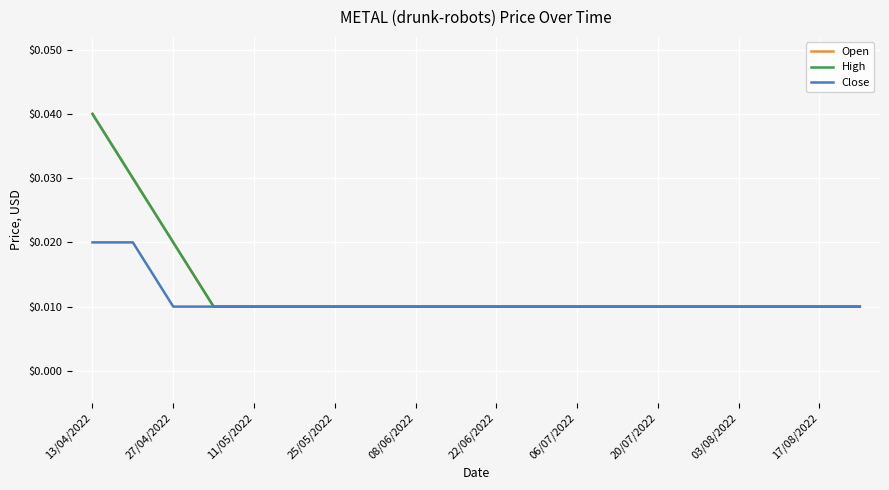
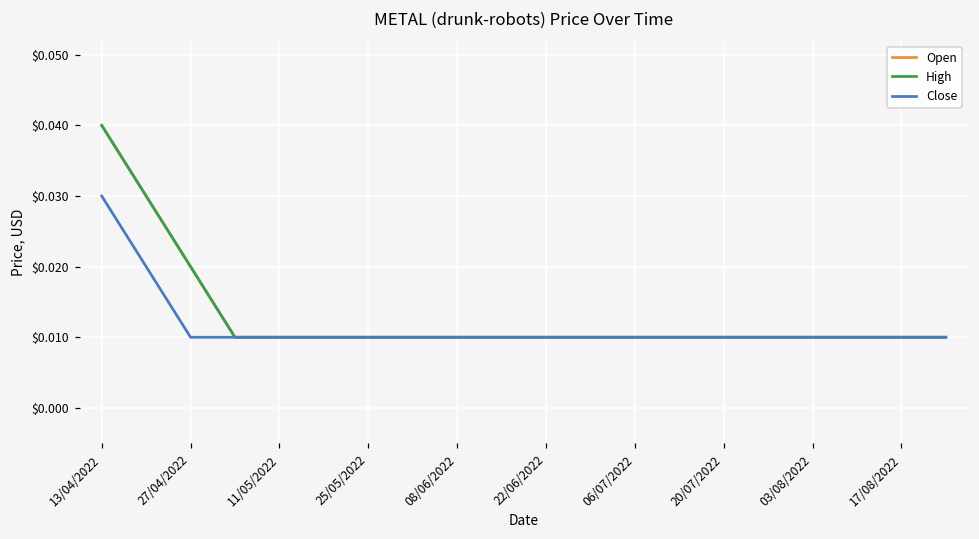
Close, 13/04/2022: $0.02 -> $0.03
